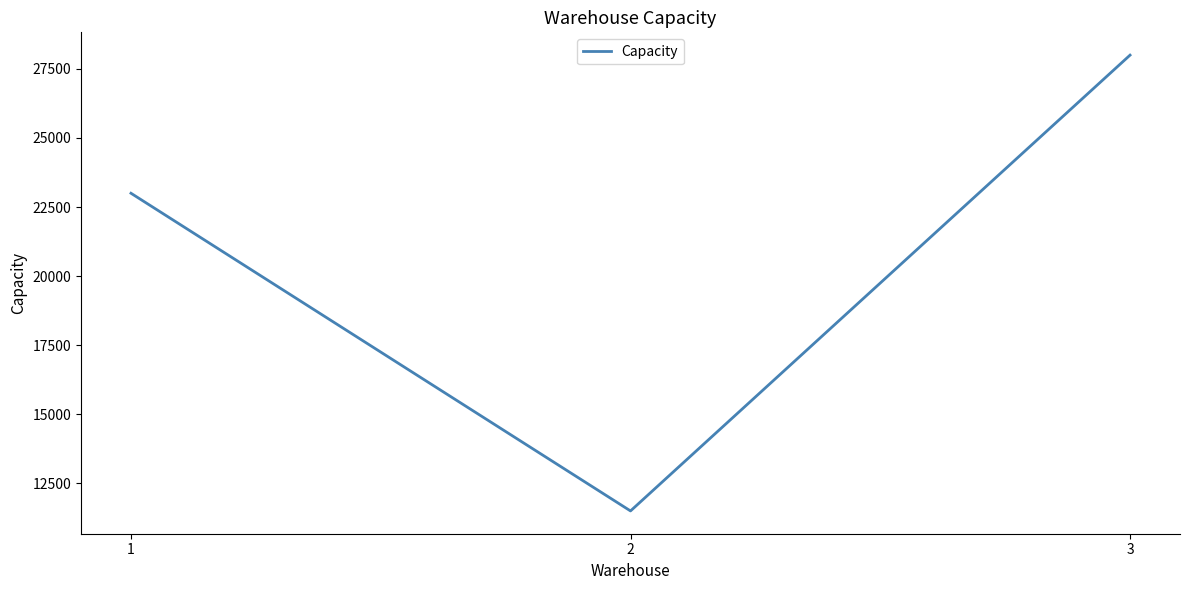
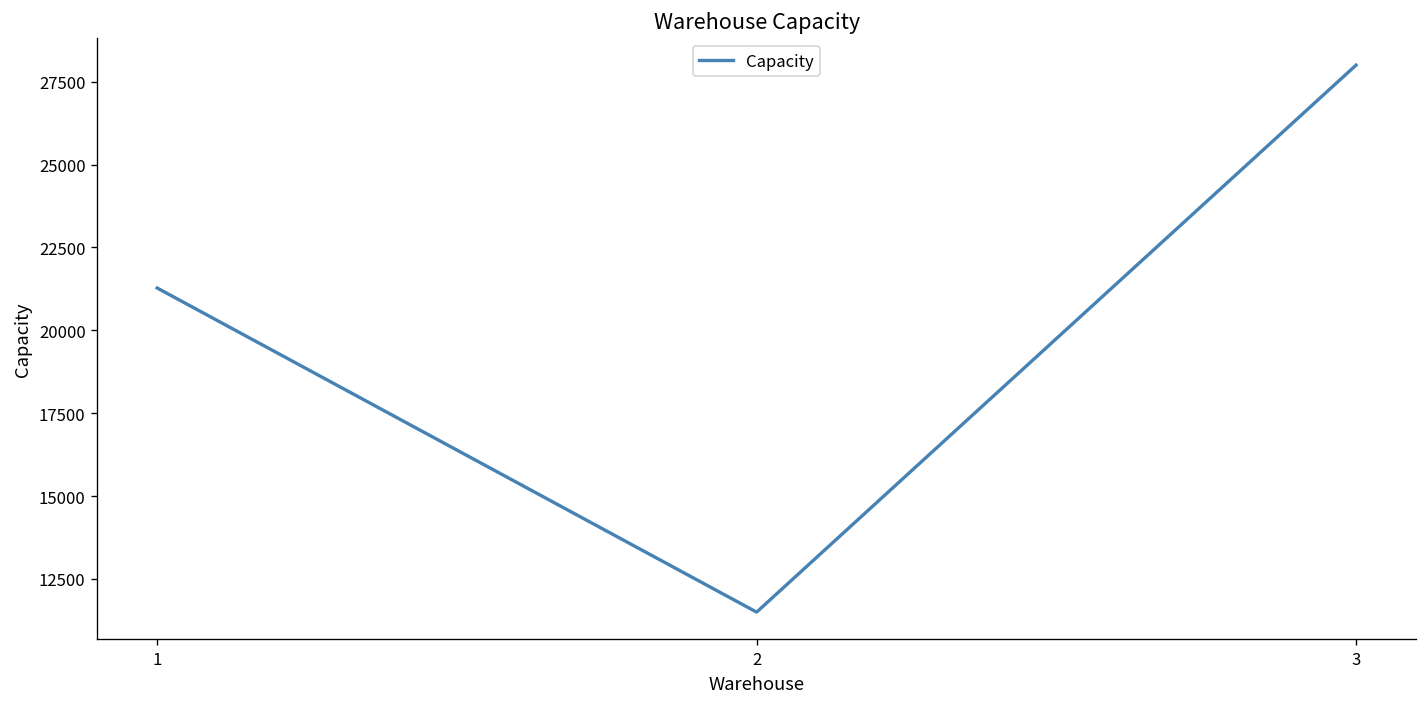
1: 23000 -> 21300
